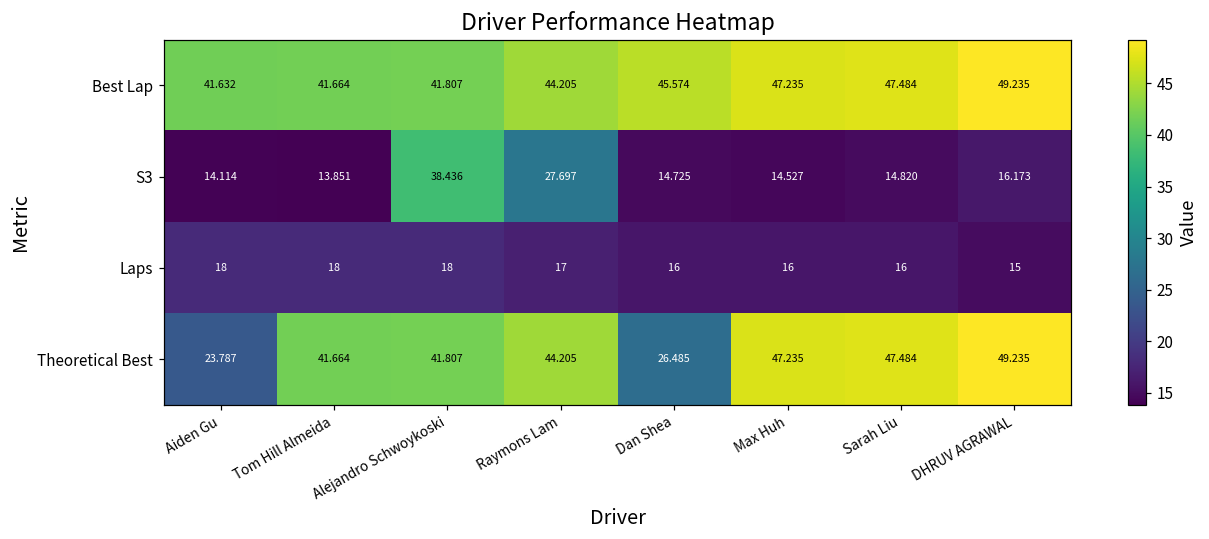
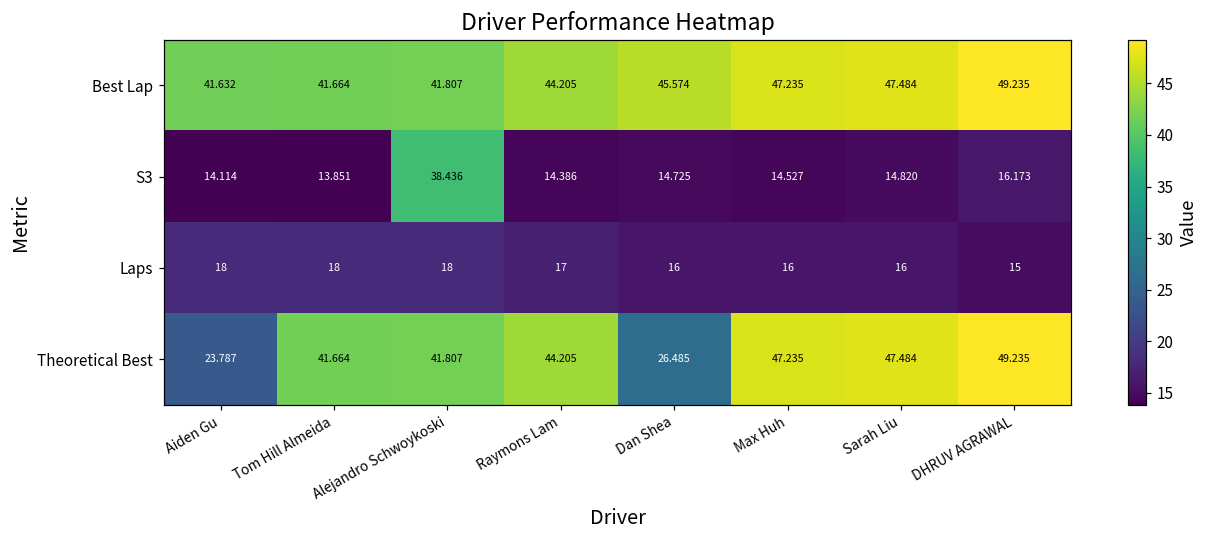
S3, Raymons Lam: 27.697 -> 14.386
